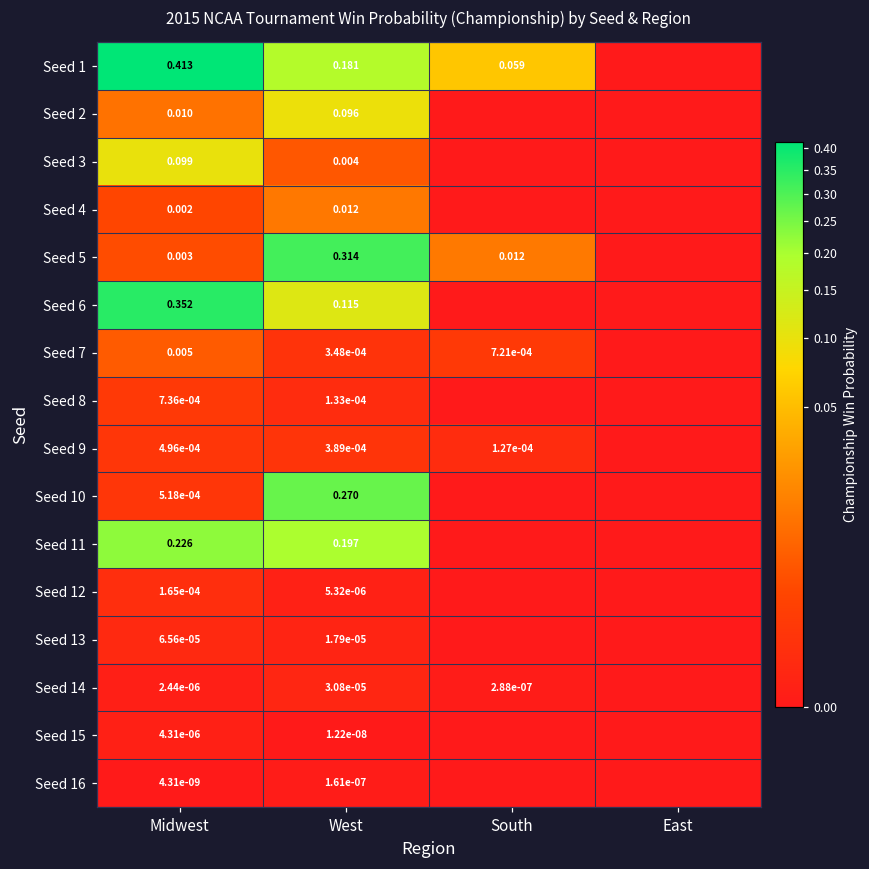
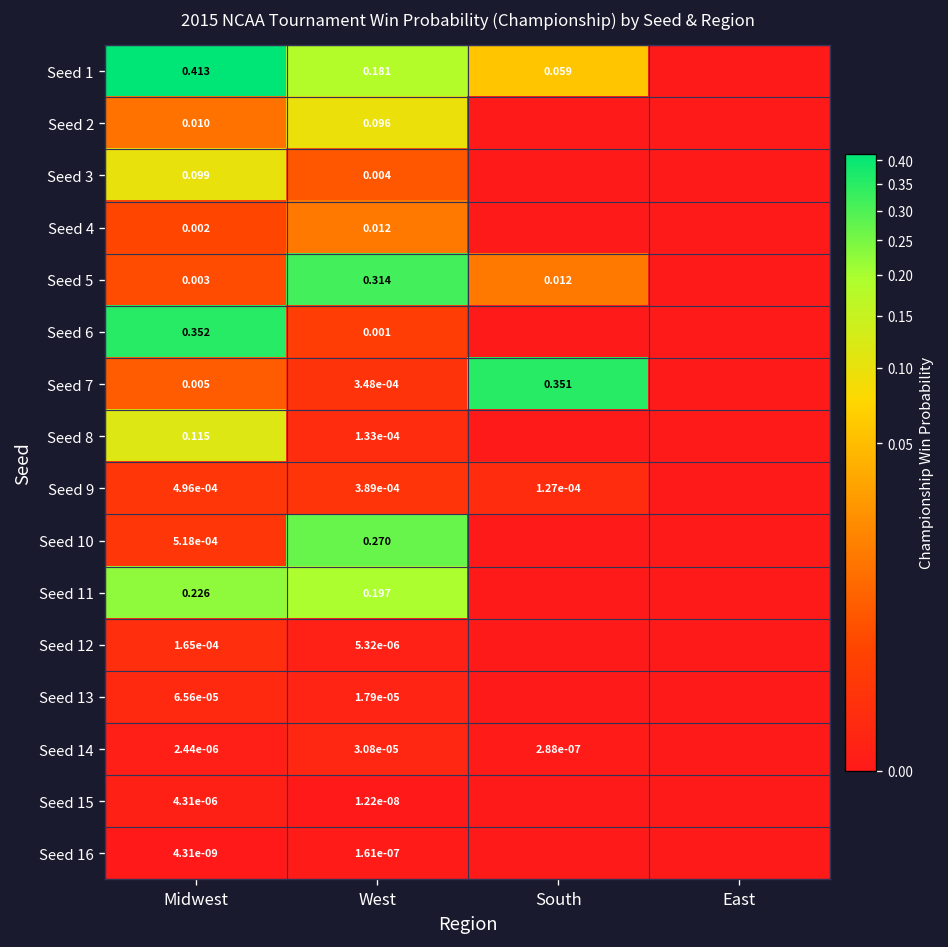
Seed 6, West: 0.115 -> 0.001
Seed 7, South: 7.21e-04 -> 0.351
Seed 8, Midwest: 7.36e-04 -> 0.115
